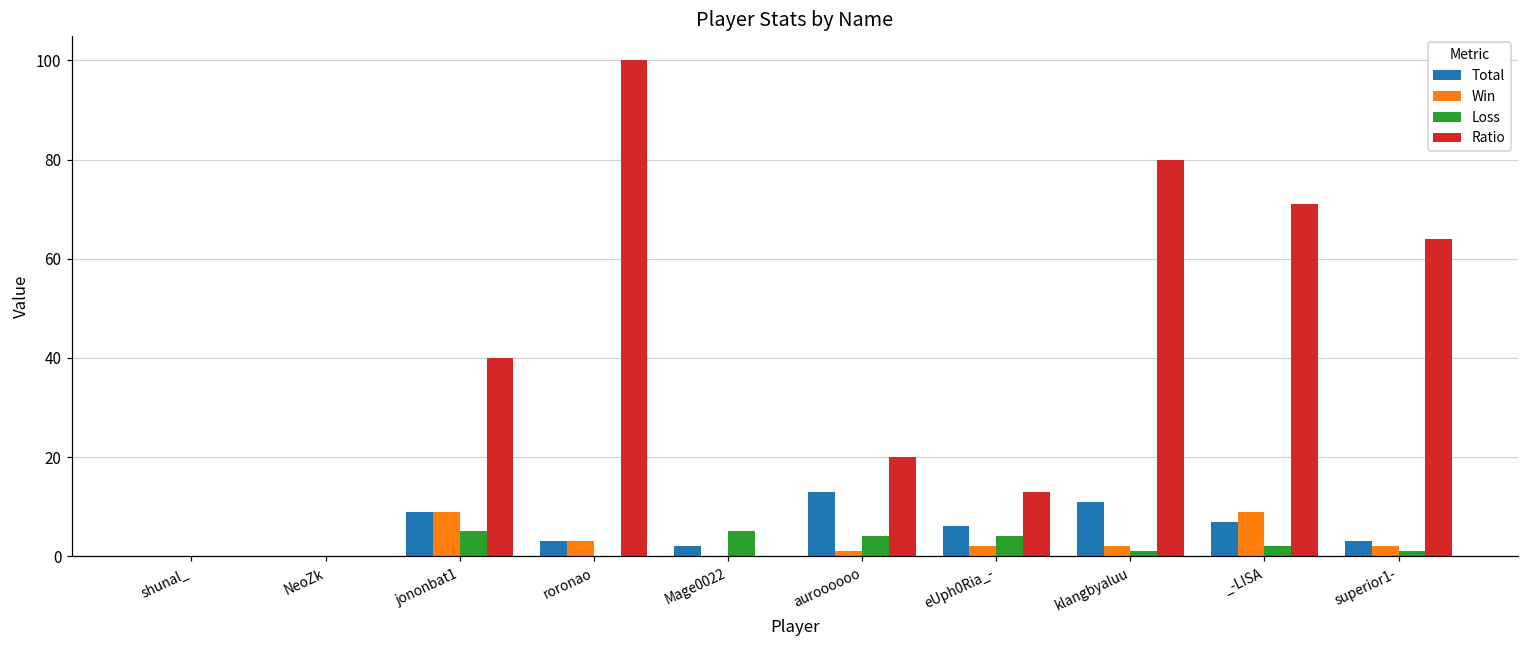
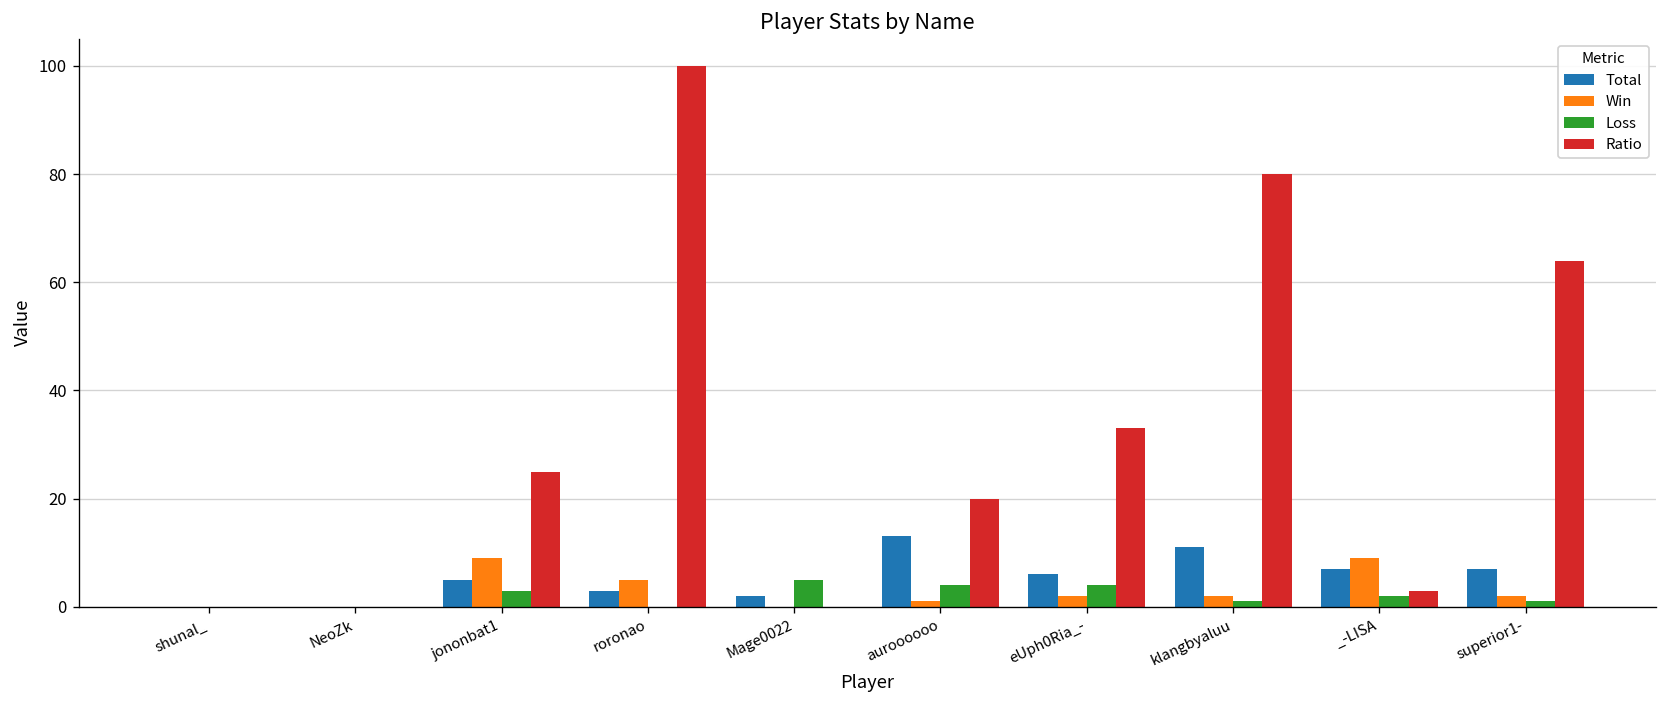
Total, jononbat1: 9 -> 5
Loss, jononbat1: 5 -> 3
Ratio, jononbat1: 40 -> 25
Win, roronao: 3 -> 5
Ratio, eUph0Ria_-: 13 -> 33
Ratio, _-LISA: 71 -> 3
Total, superior1-: 3 -> 7
